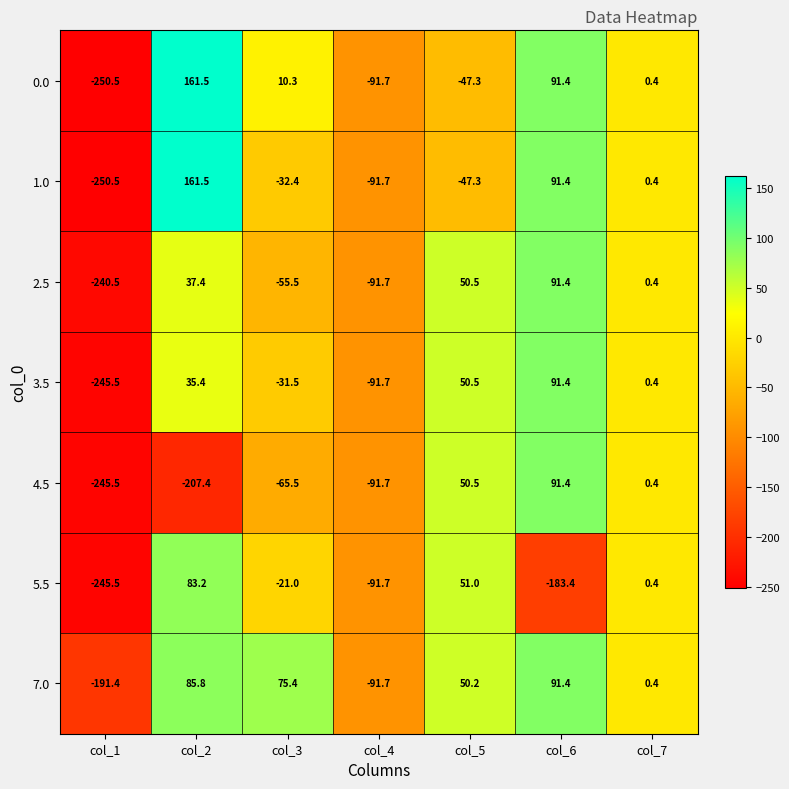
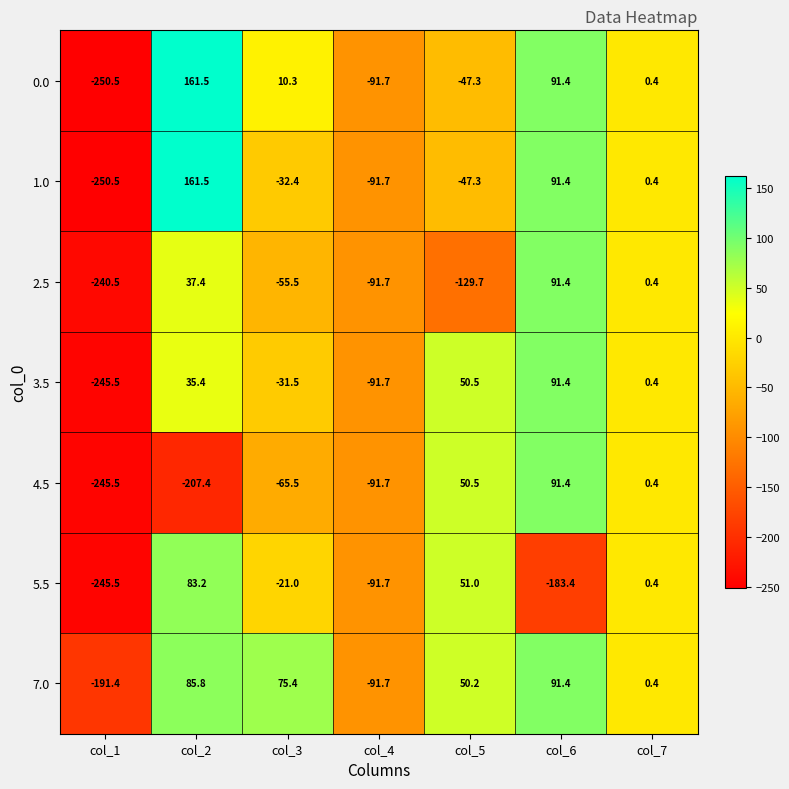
2.5, col_5: 50.5 -> -129.7
